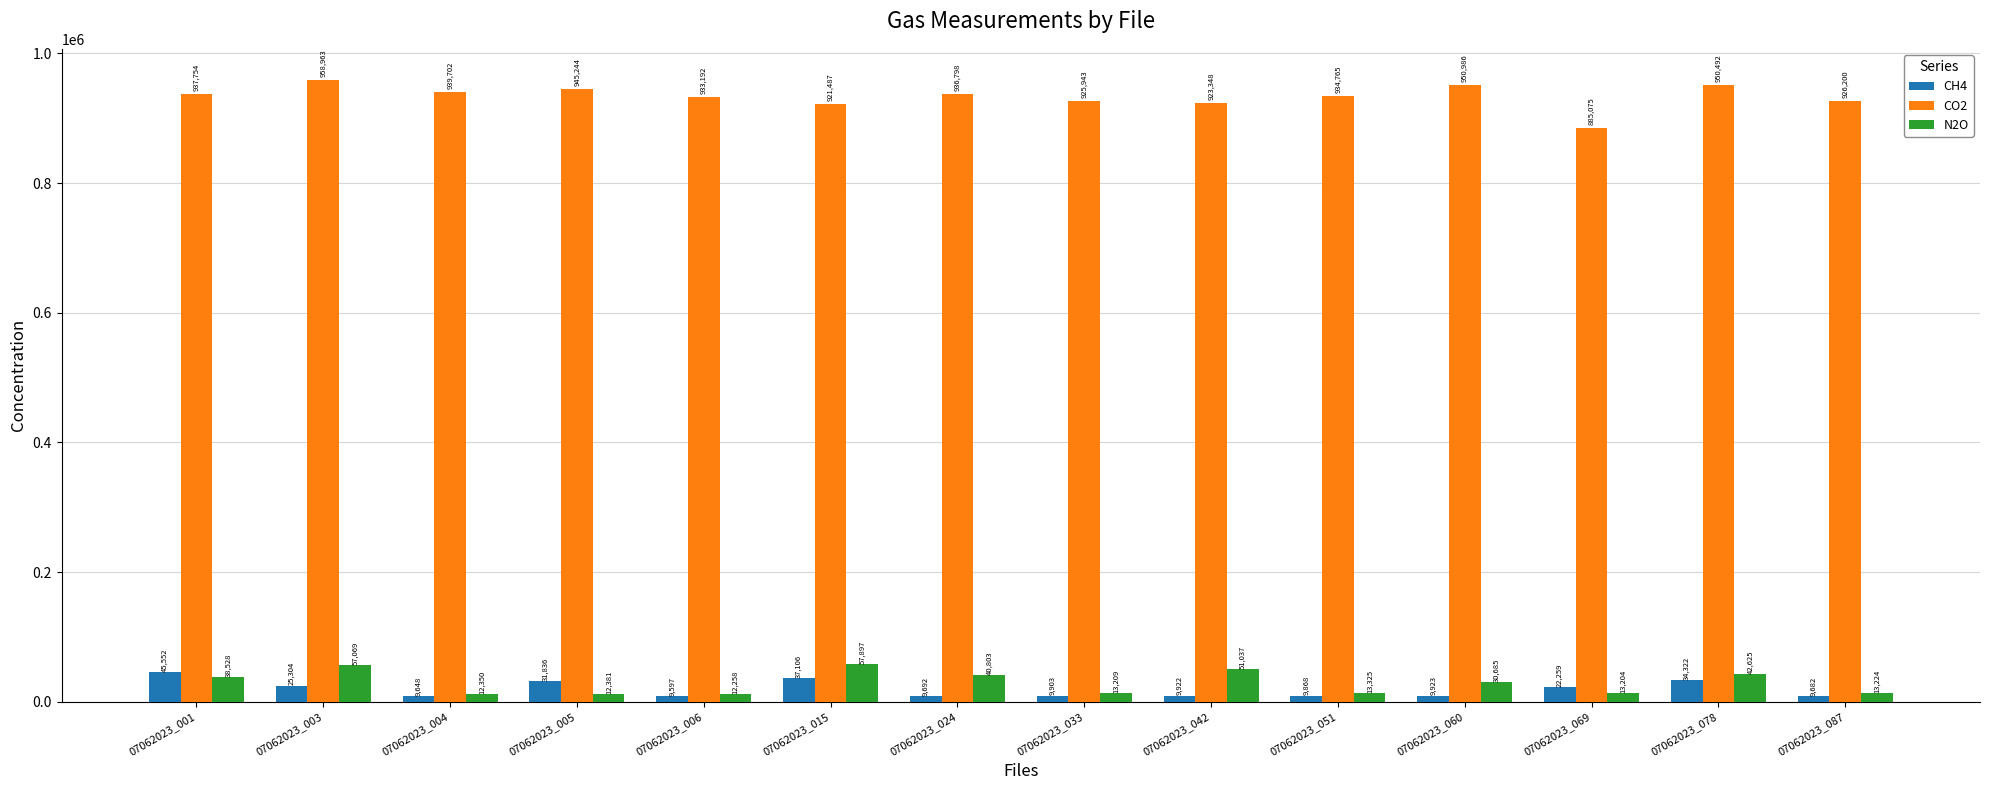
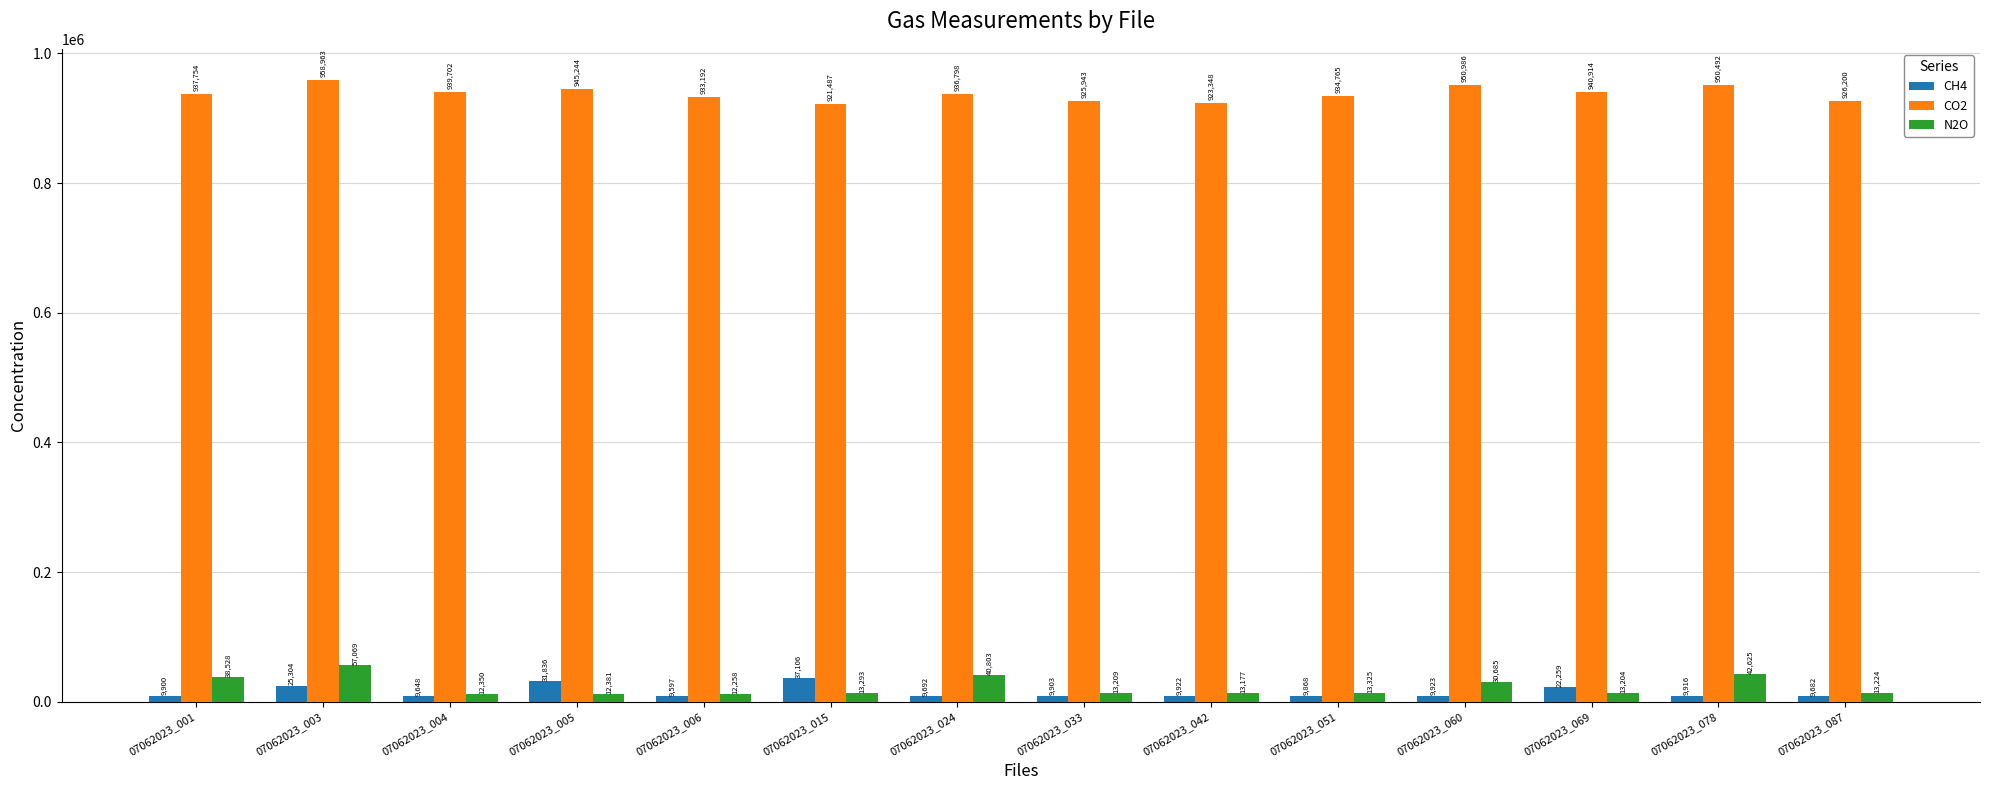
CH4, 07062023_001: 45,552 -> 9,900
N2O, 07062023_015: 57,897 -> 13,293
N2O, 07062023_042: 51,037 -> 13,177
CO2, 07062023_069: 885,075 -> 940,914
CH4, 07062023_078: 34,322 -> 9,916
